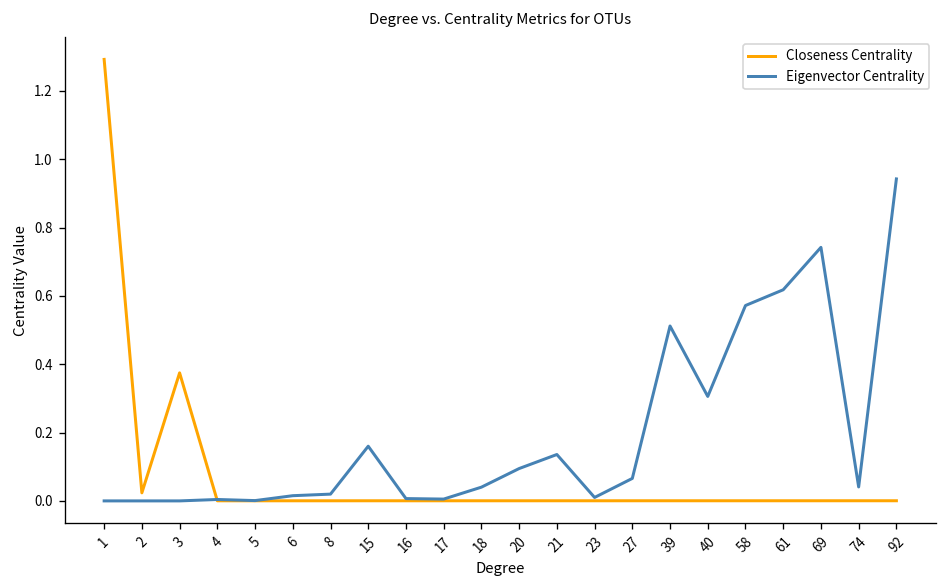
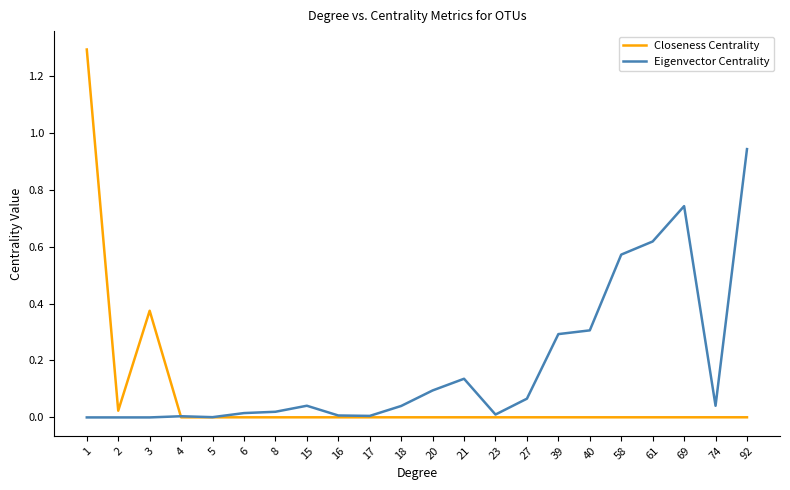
Eigenvector Centrality, 15: 0.16 -> 0.04
Eigenvector Centrality, 39: 0.51 -> 0.29
